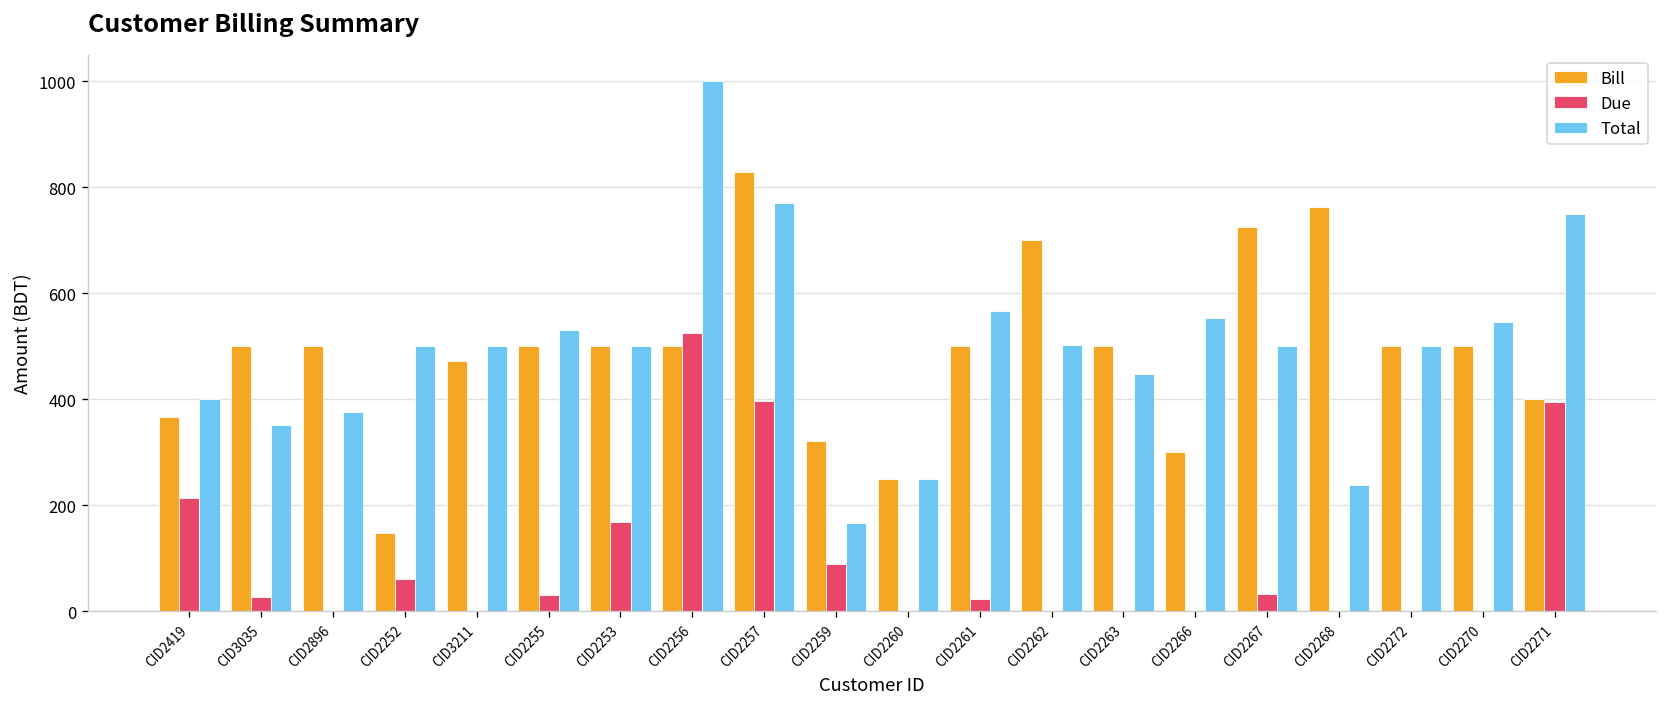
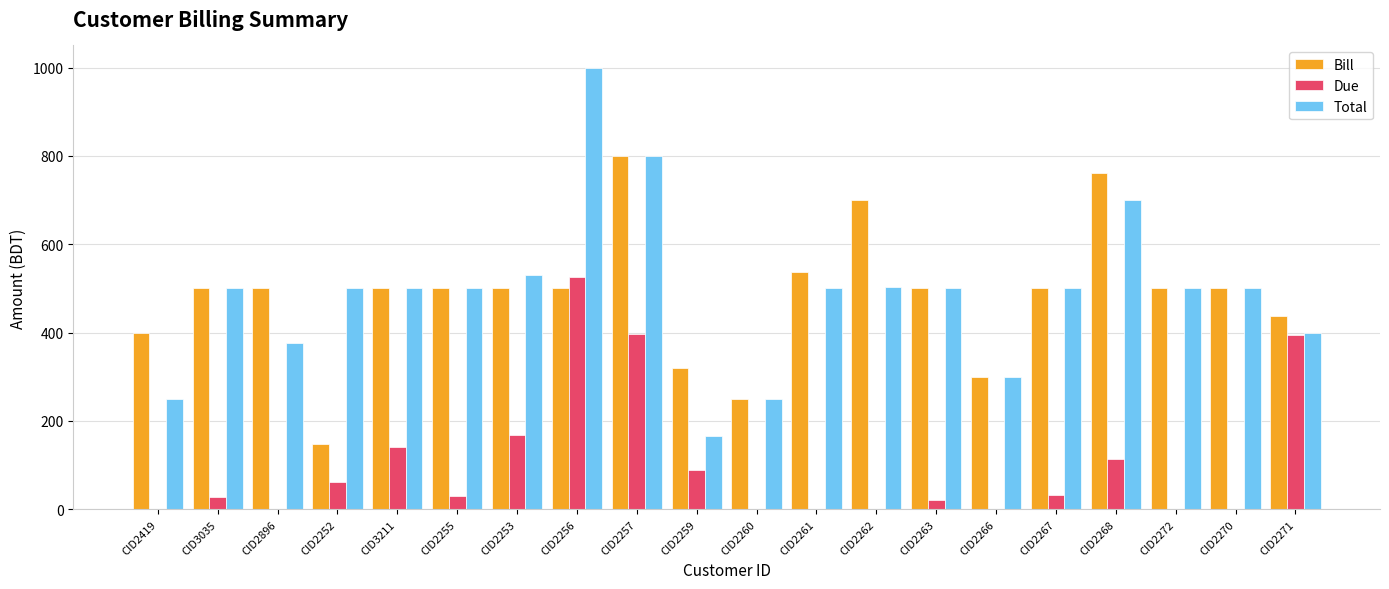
Bill, CID2419: 370 -> 400
Due, CID2419: 210 -> 0
Total, CID2419: 400 -> 250
Total, CID3035: 350 -> 500
Bill, CID3211: 470 -> 500
Due, CID3211: 0 -> 140
Total, CID2255: 530 -> 500
Total, CID2253: 500 -> 530
Bill, CID2257: 830 -> 800
Total, CID2257: 770 -> 800
Bill, CID2261: 500 -> 540
Due, CID2261: 20 -> 0
Total, CID2261: 570 -> 500
Due, CID2263: 0 -> 20
Total, CID2263: 450 -> 500
Total, CID2266: 550 -> 300
Bill, CID2267: 730 -> 500
Due, CID2268: 0 -> 110
Total, CID2268: 240 -> 700
Total, CID2270: 550 -> 500
Bill, CID2271: 400 -> 440
Total, CID2271: 750 -> 400
